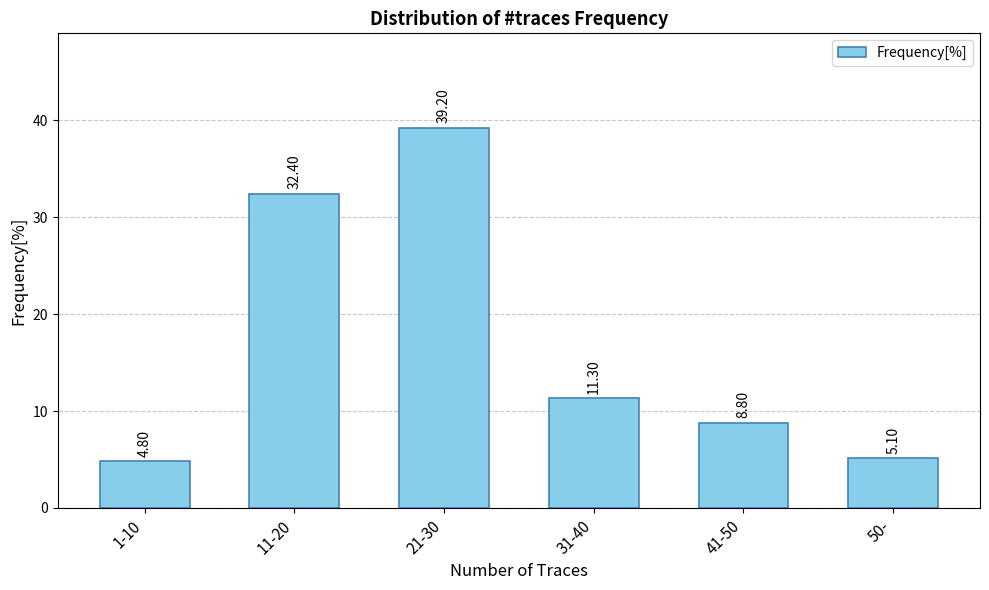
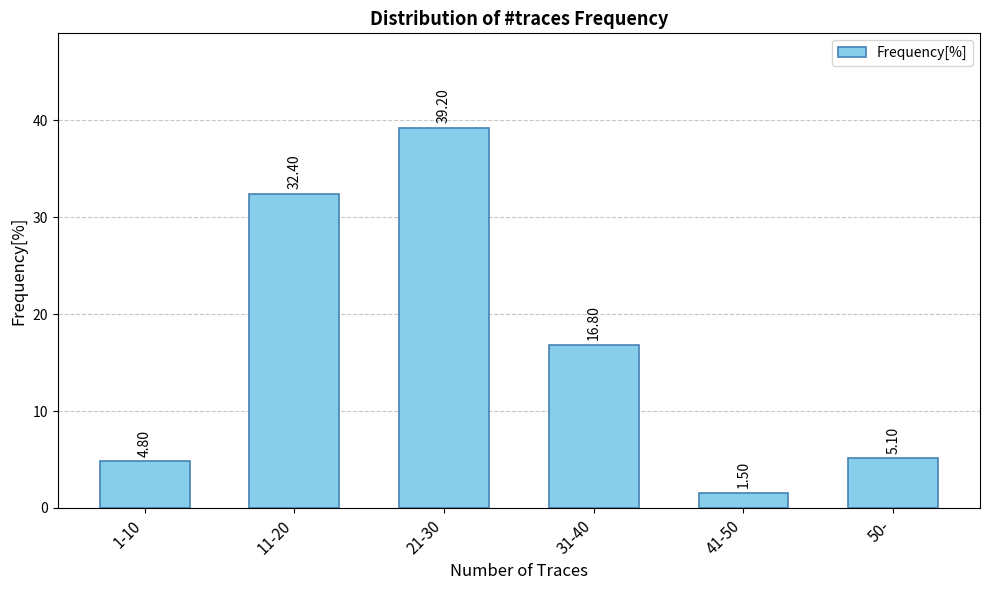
31-40: 11.30 -> 16.80
41-50: 8.80 -> 1.50
